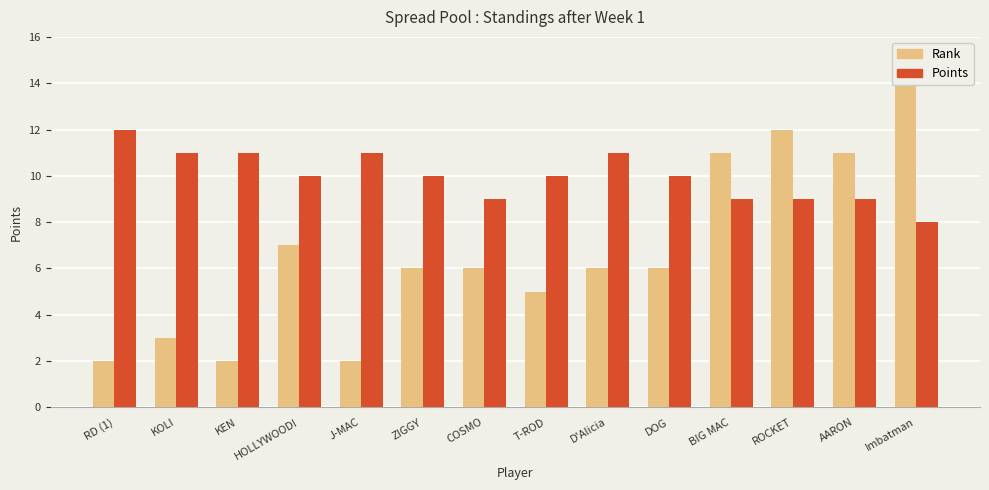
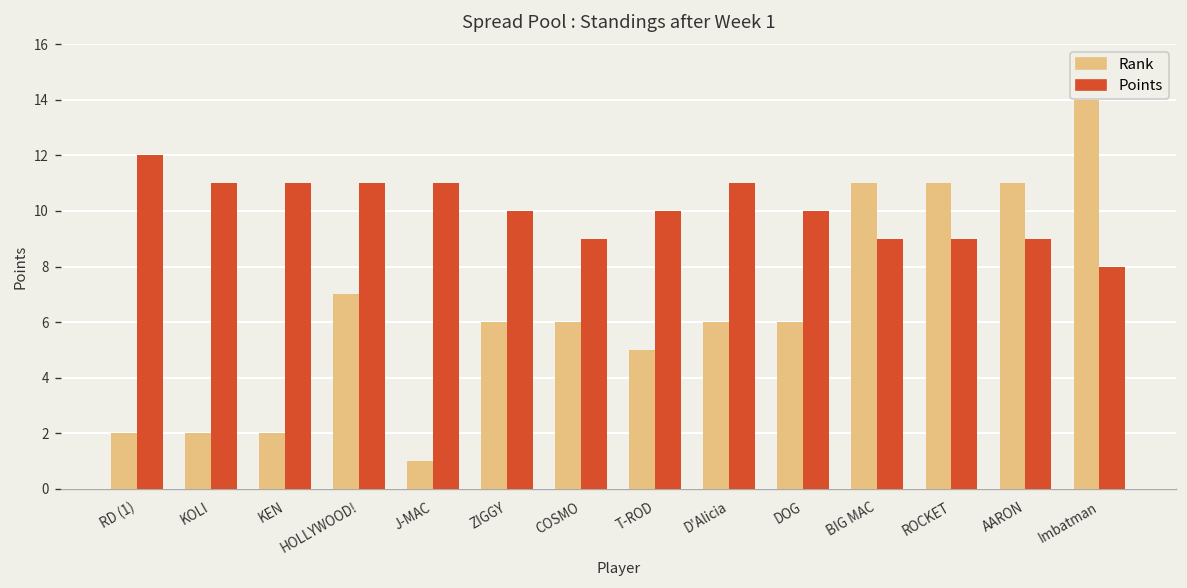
Rank, KOLI: 3 -> 2
Points, HOLLYWOOD!: 10 -> 11
Rank, J-MAC: 2 -> 1
Rank, ROCKET: 12 -> 11
